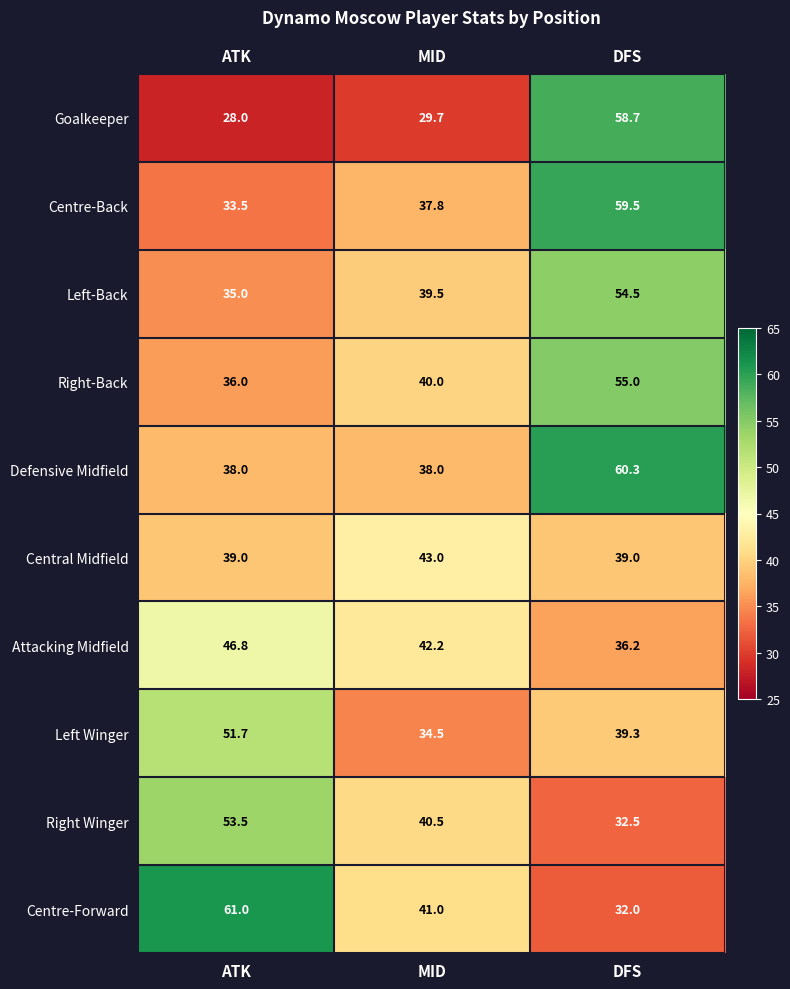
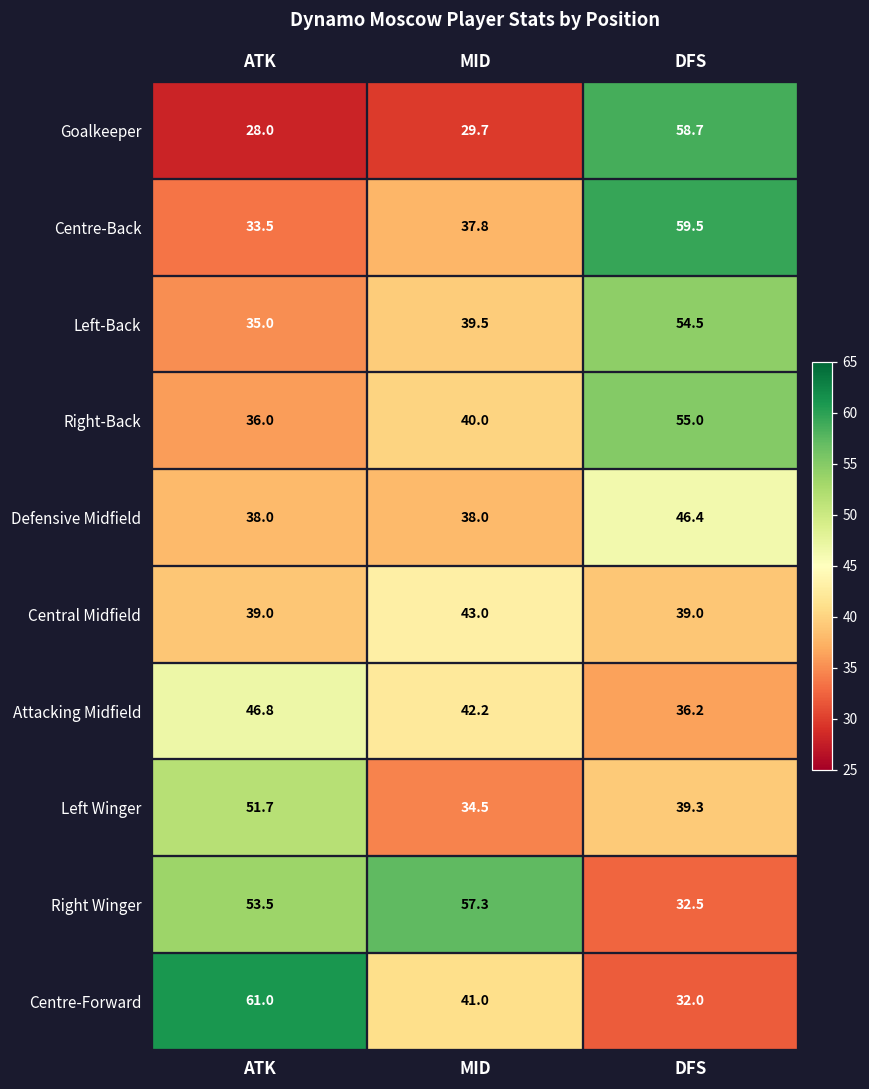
Defensive Midfield, DFS: 60.3 -> 46.4
Right Winger, MID: 40.5 -> 57.3
